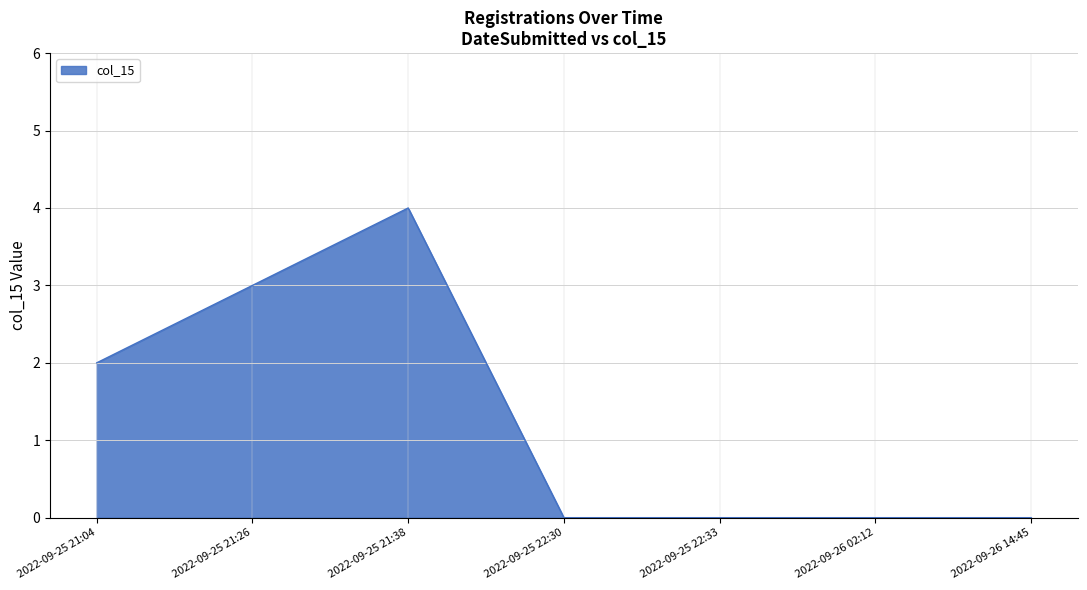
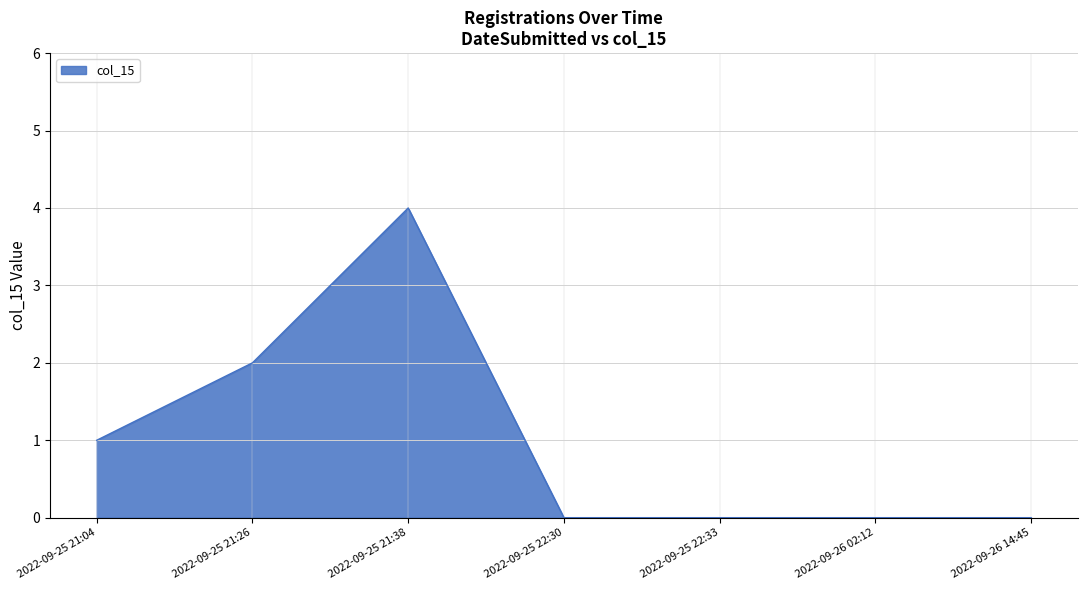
2022-09-25 21:04: 2 -> 1
2022-09-25 21:26: 3 -> 2
